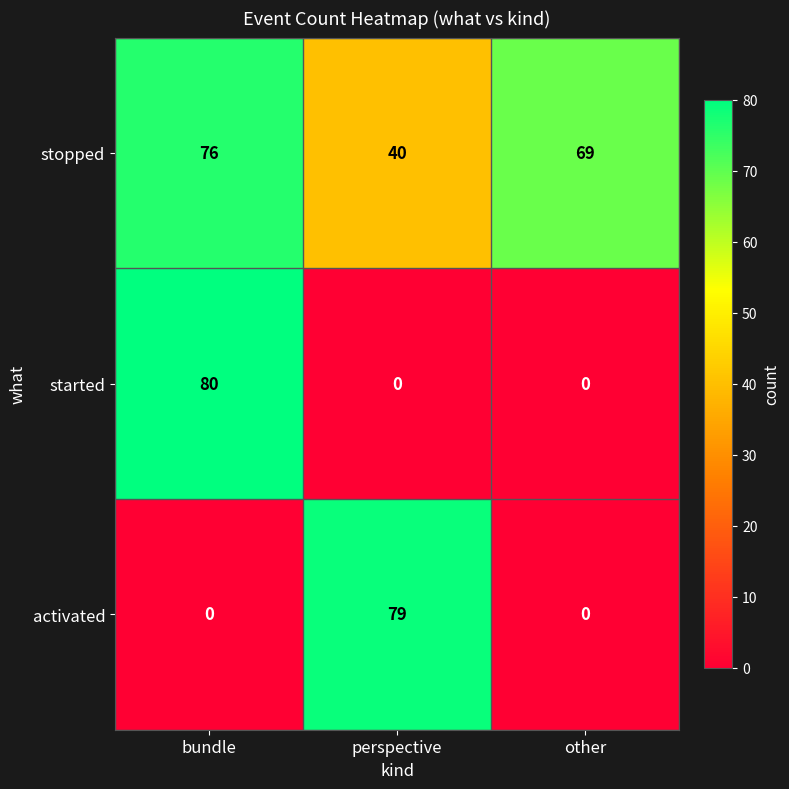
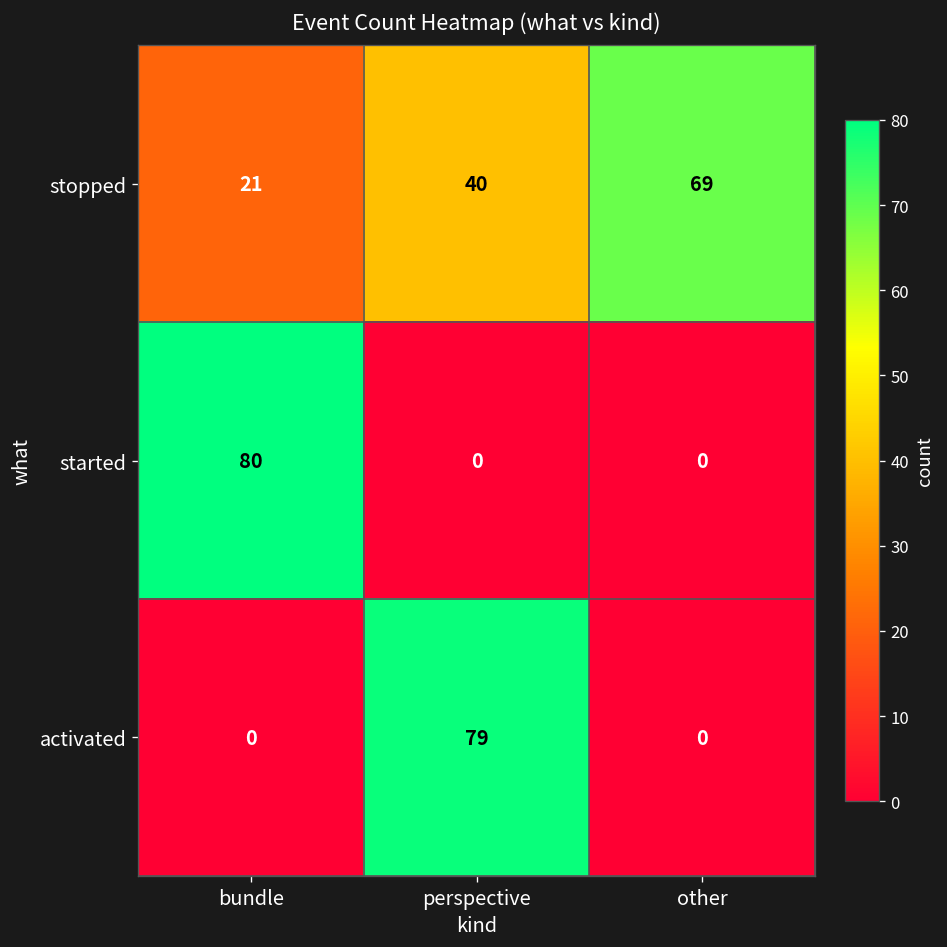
stopped, bundle: 76 -> 21
